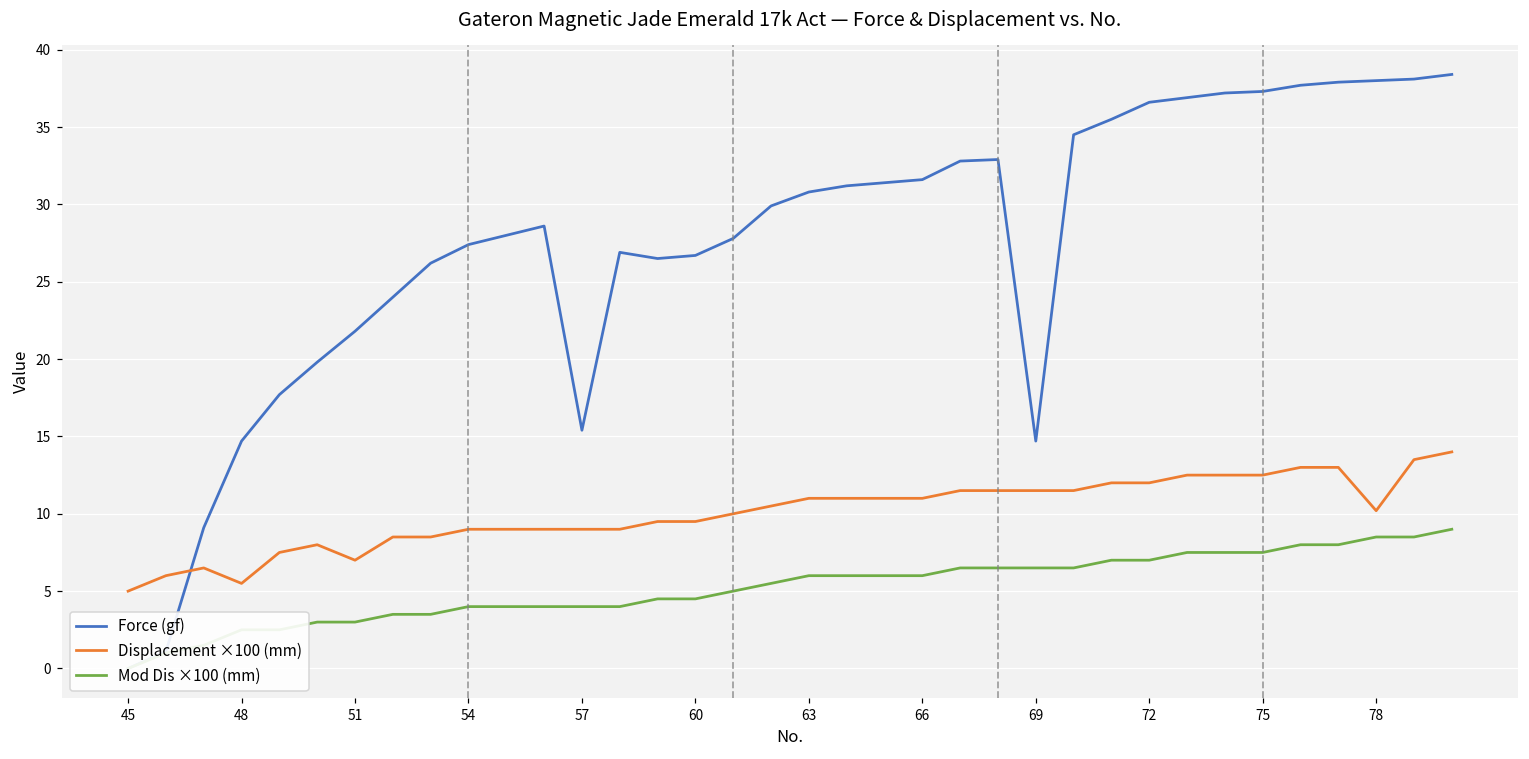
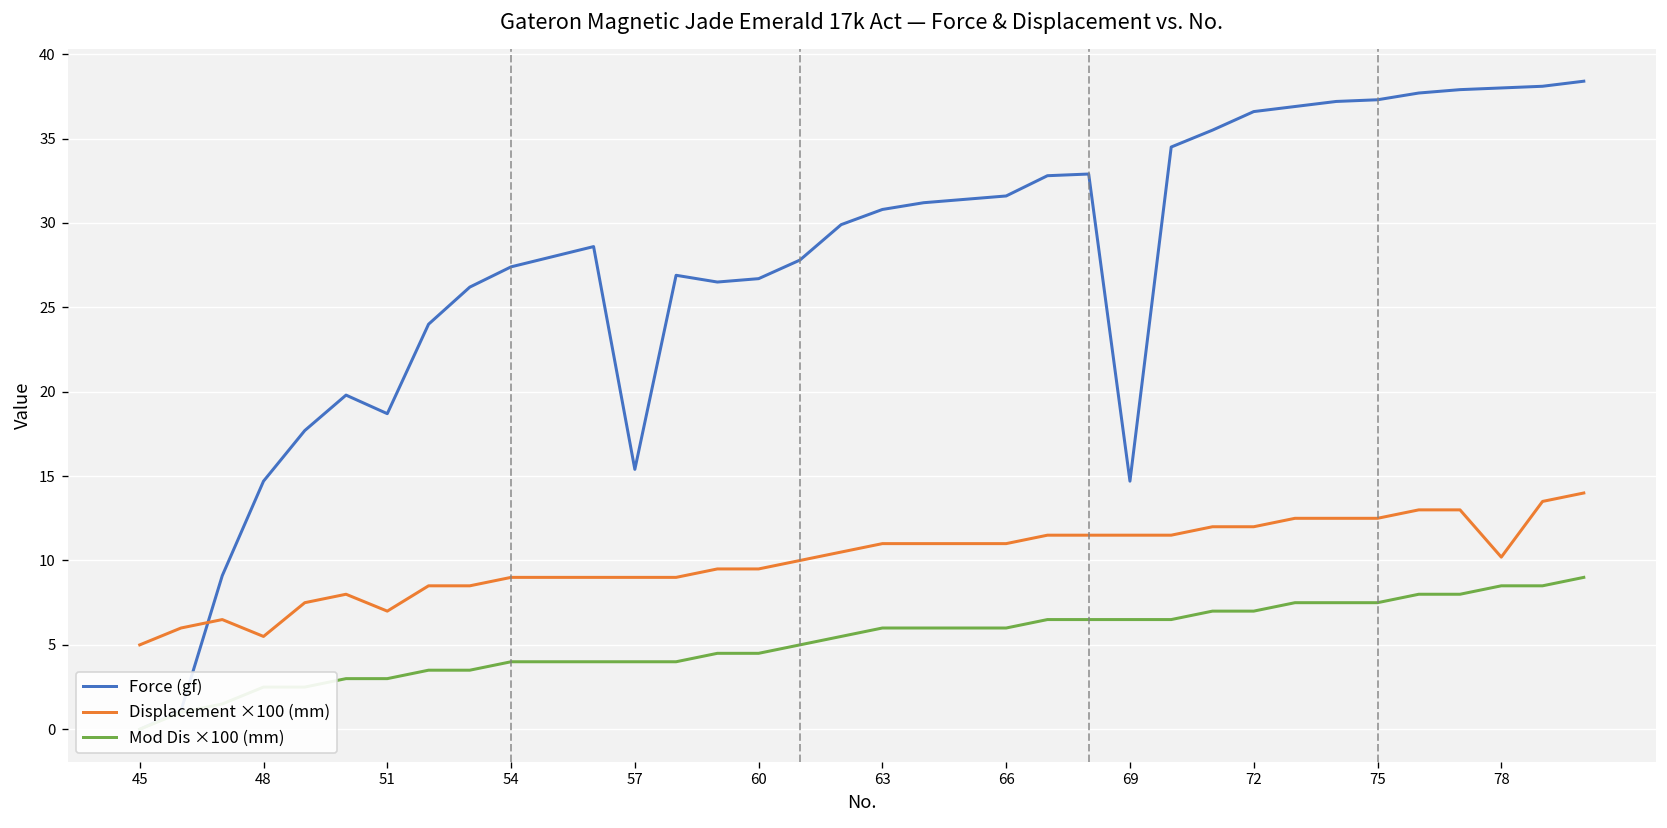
Force (gf), 51: 21.8 -> 18.7
